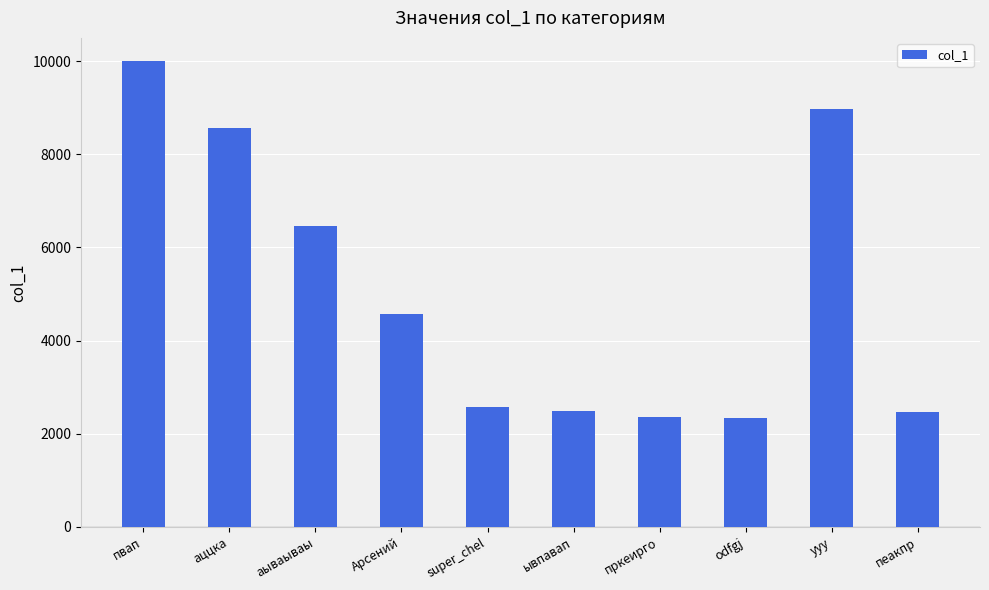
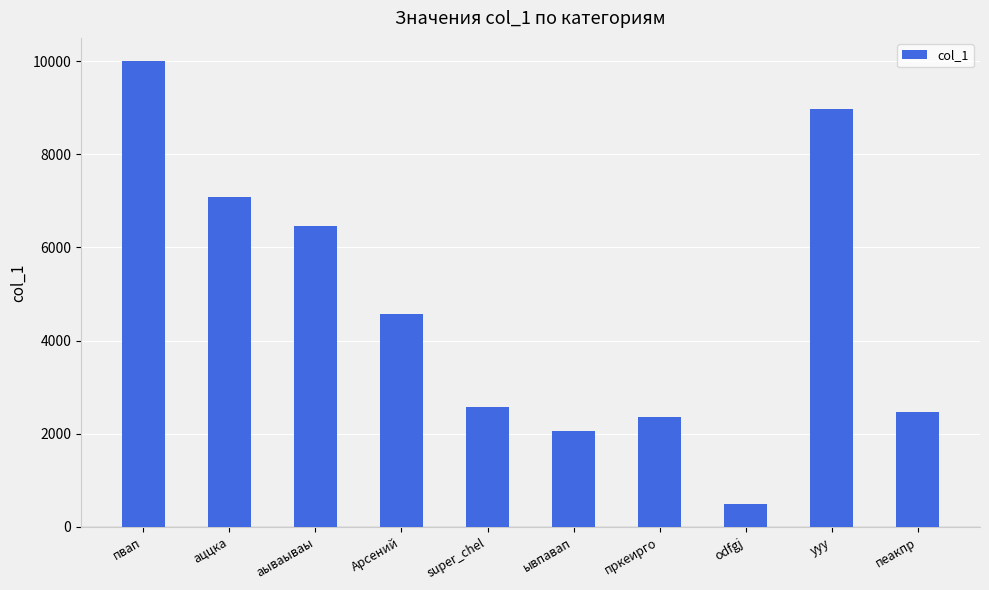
аццка: 8600 -> 7100
ывпавап: 2500 -> 2100
odfgj: 2300 -> 500
